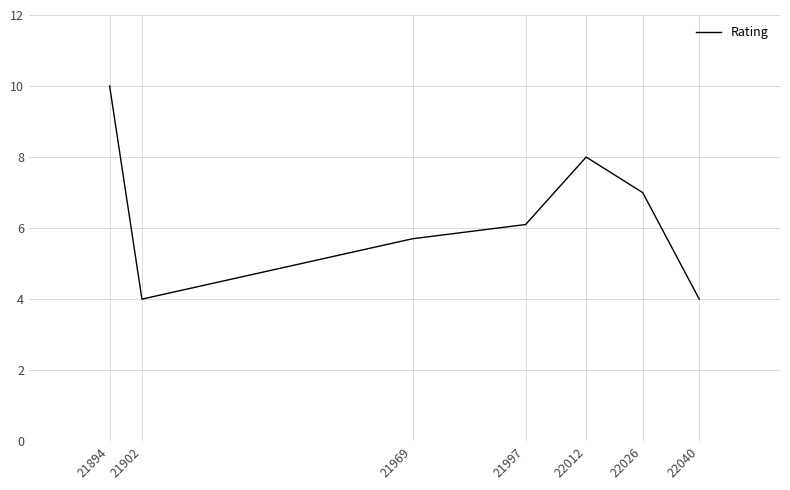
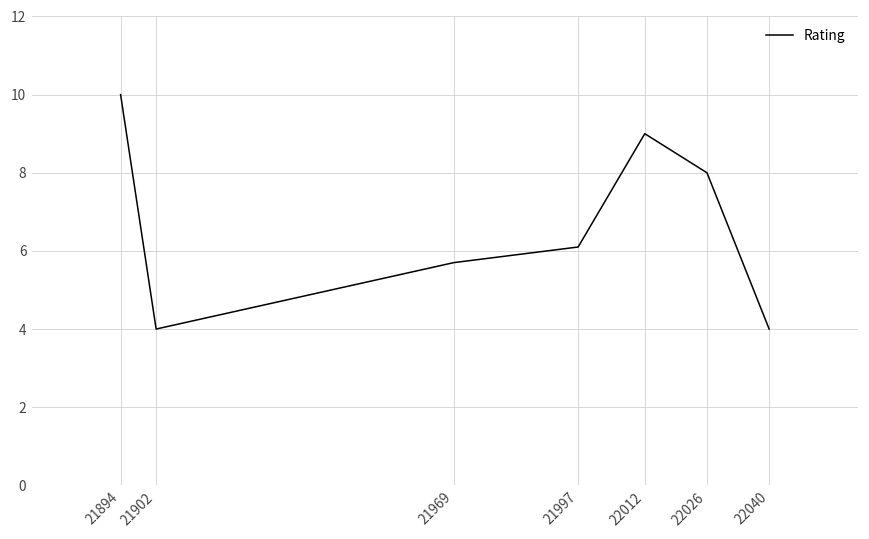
22012: 8 -> 9
22026: 7 -> 8
